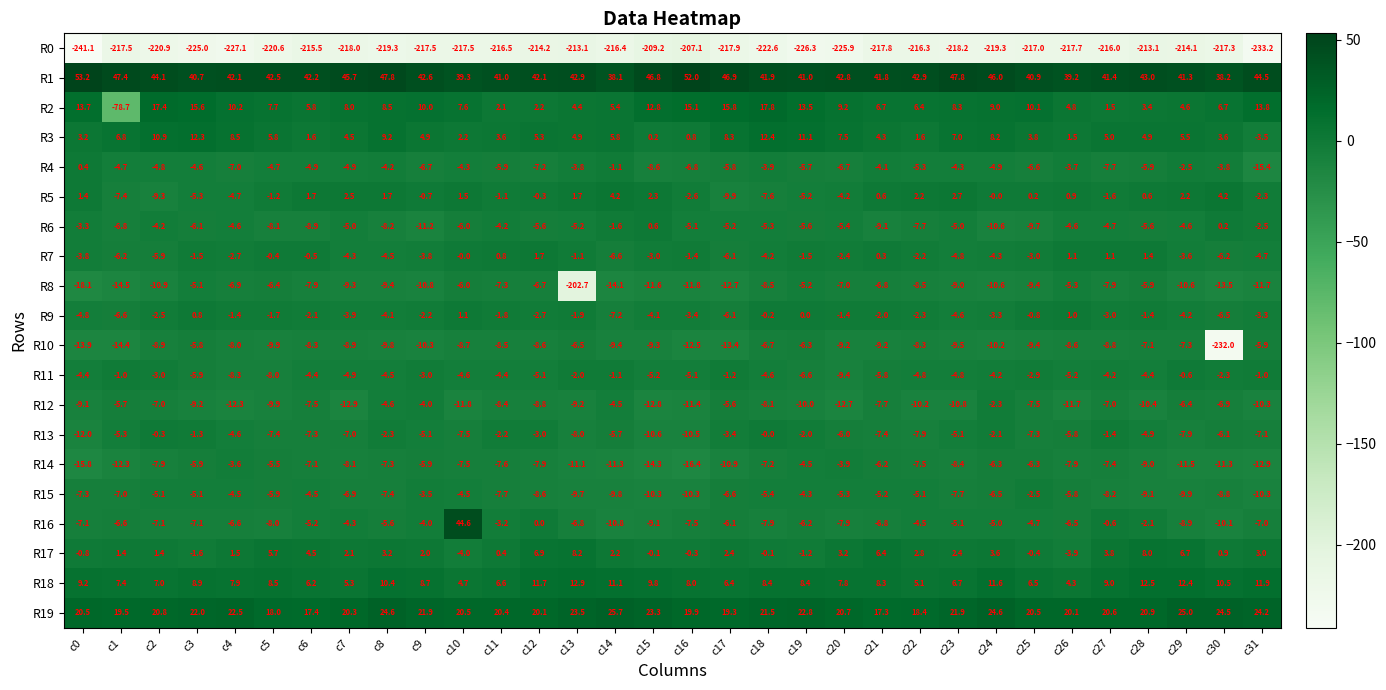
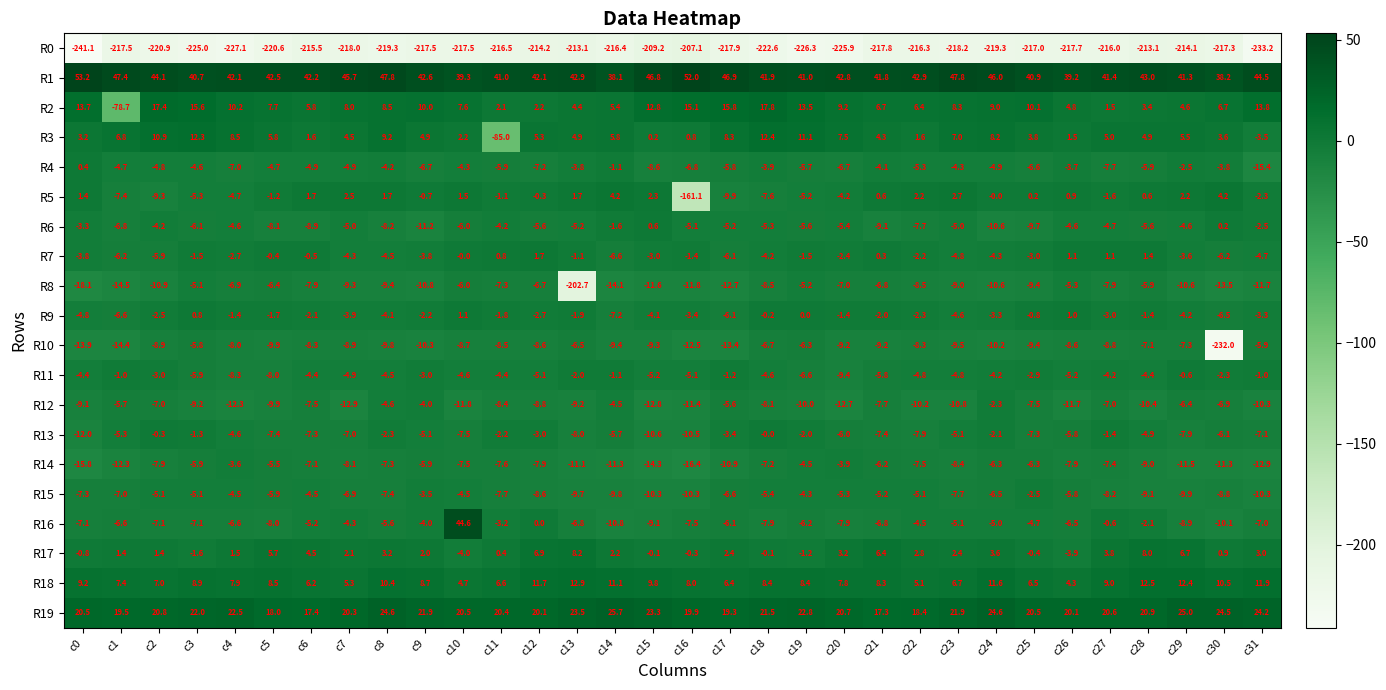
R3, c11: 3.6 -> -85.0
R5, c16: -2.6 -> -161.1
